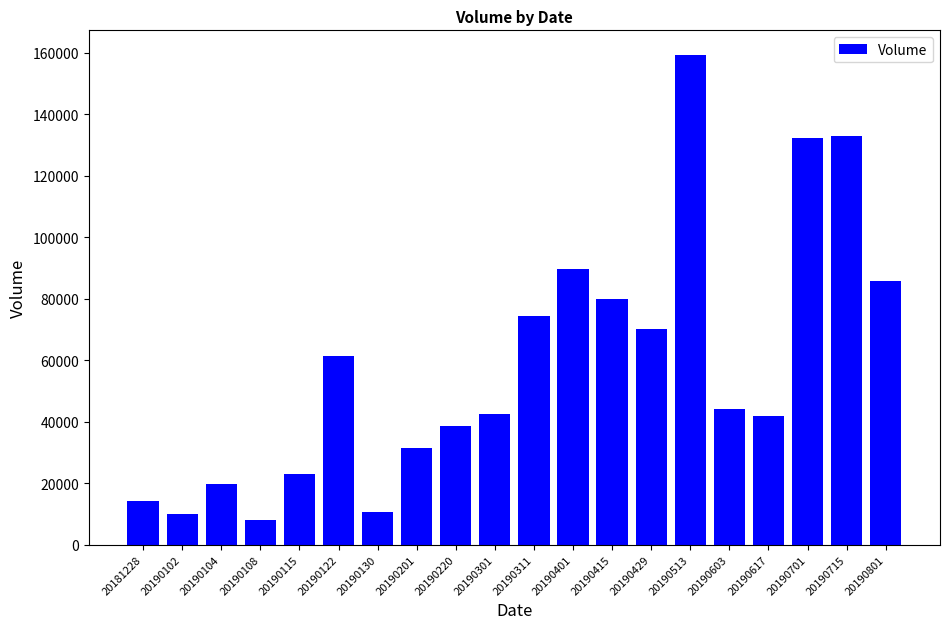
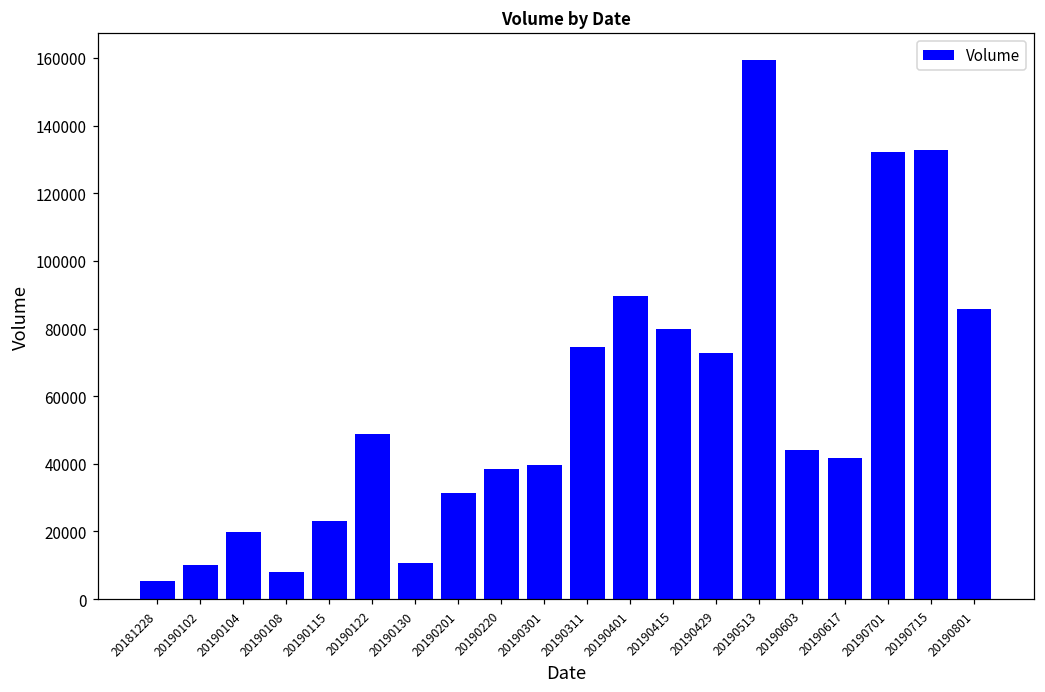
20181228: 14000 -> 5000
20190122: 61000 -> 49000
20190301: 42000 -> 40000
20190429: 70000 -> 73000
